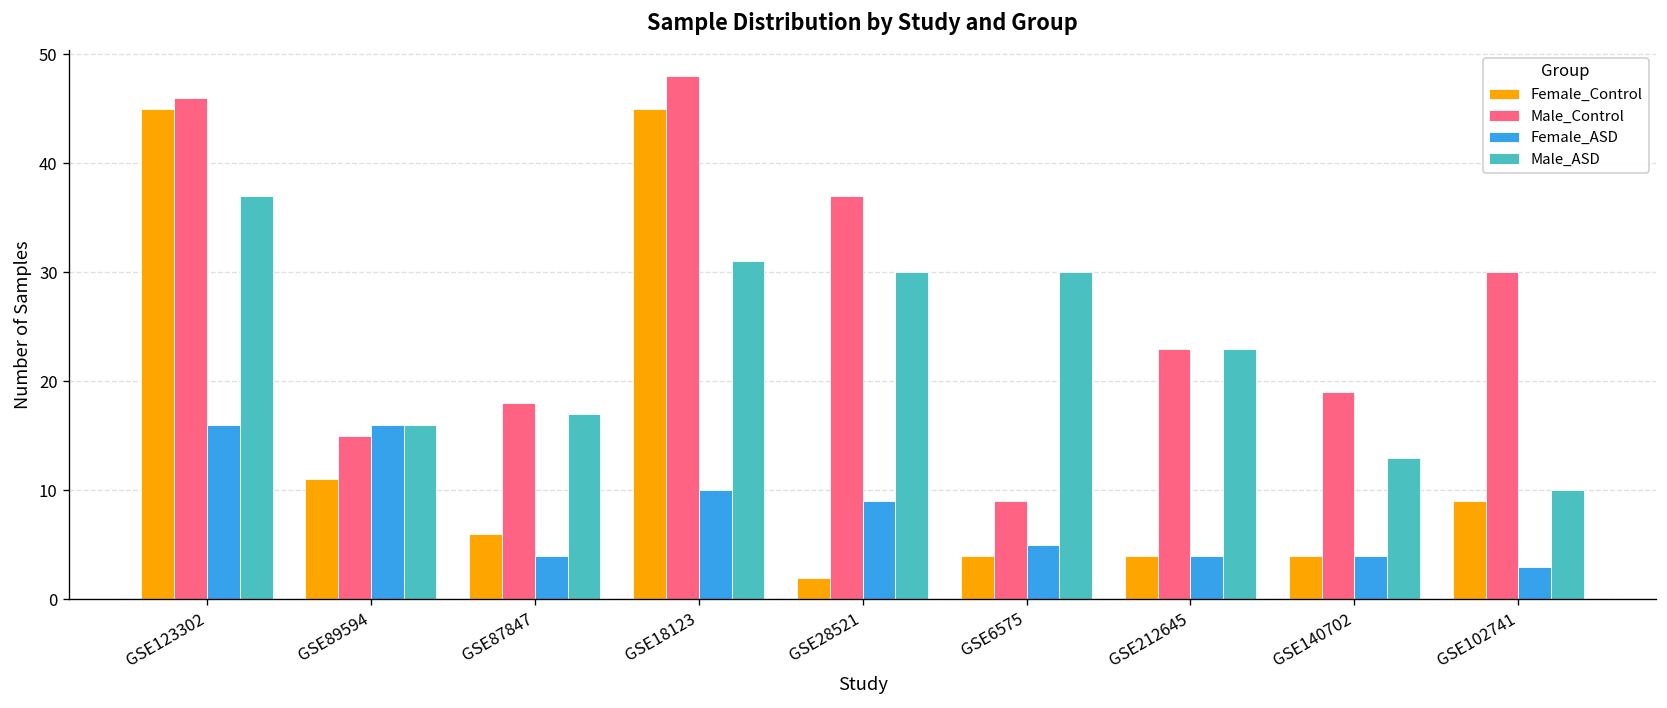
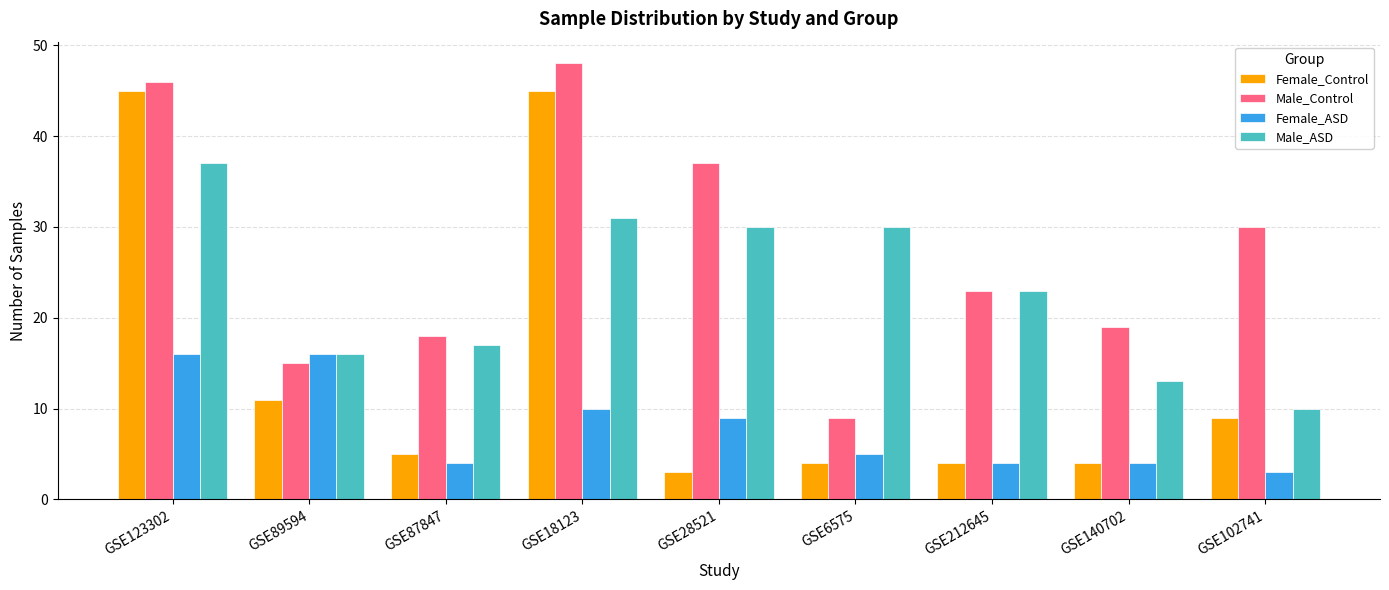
Female_Control, GSE87847: 6 -> 5
Female_Control, GSE28521: 2 -> 3
